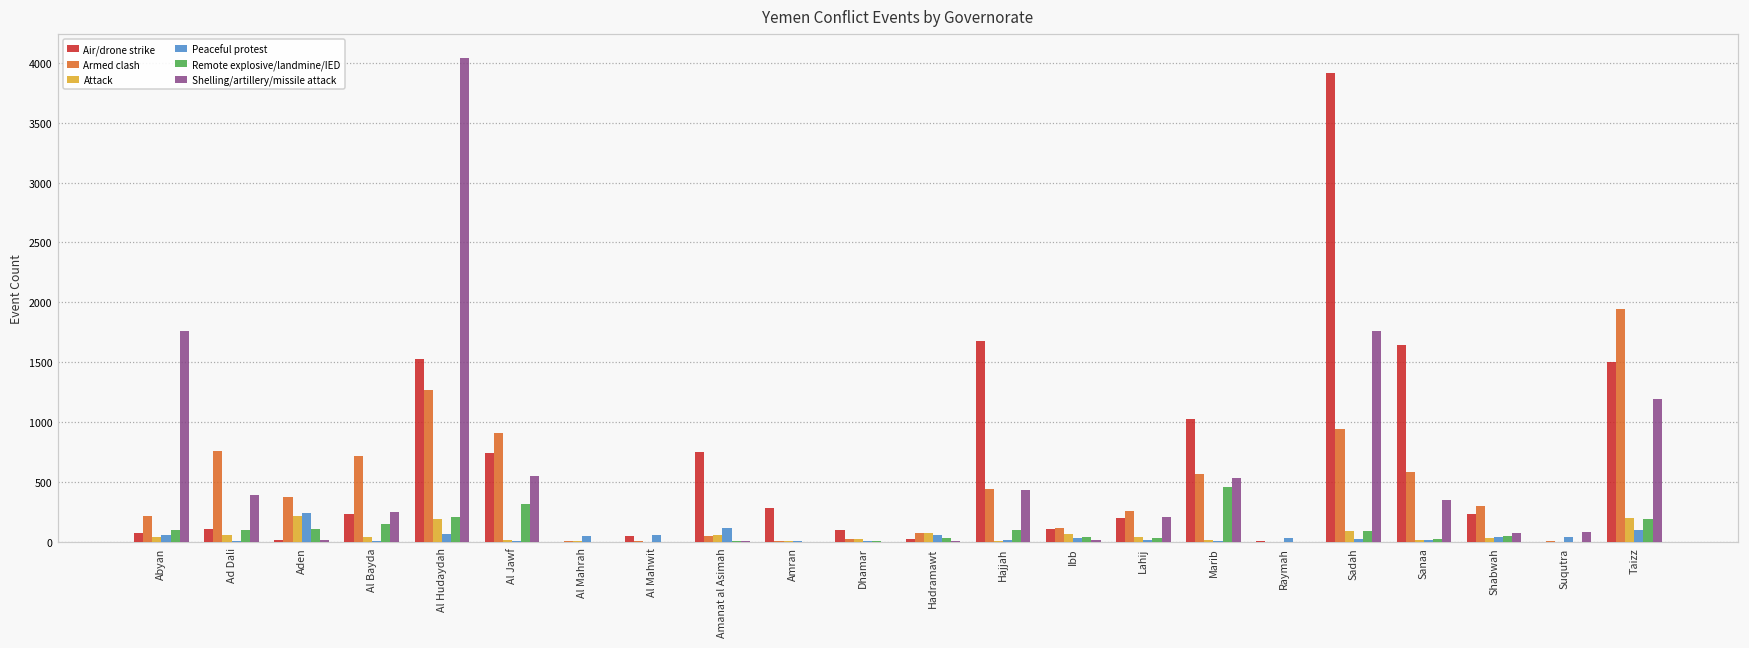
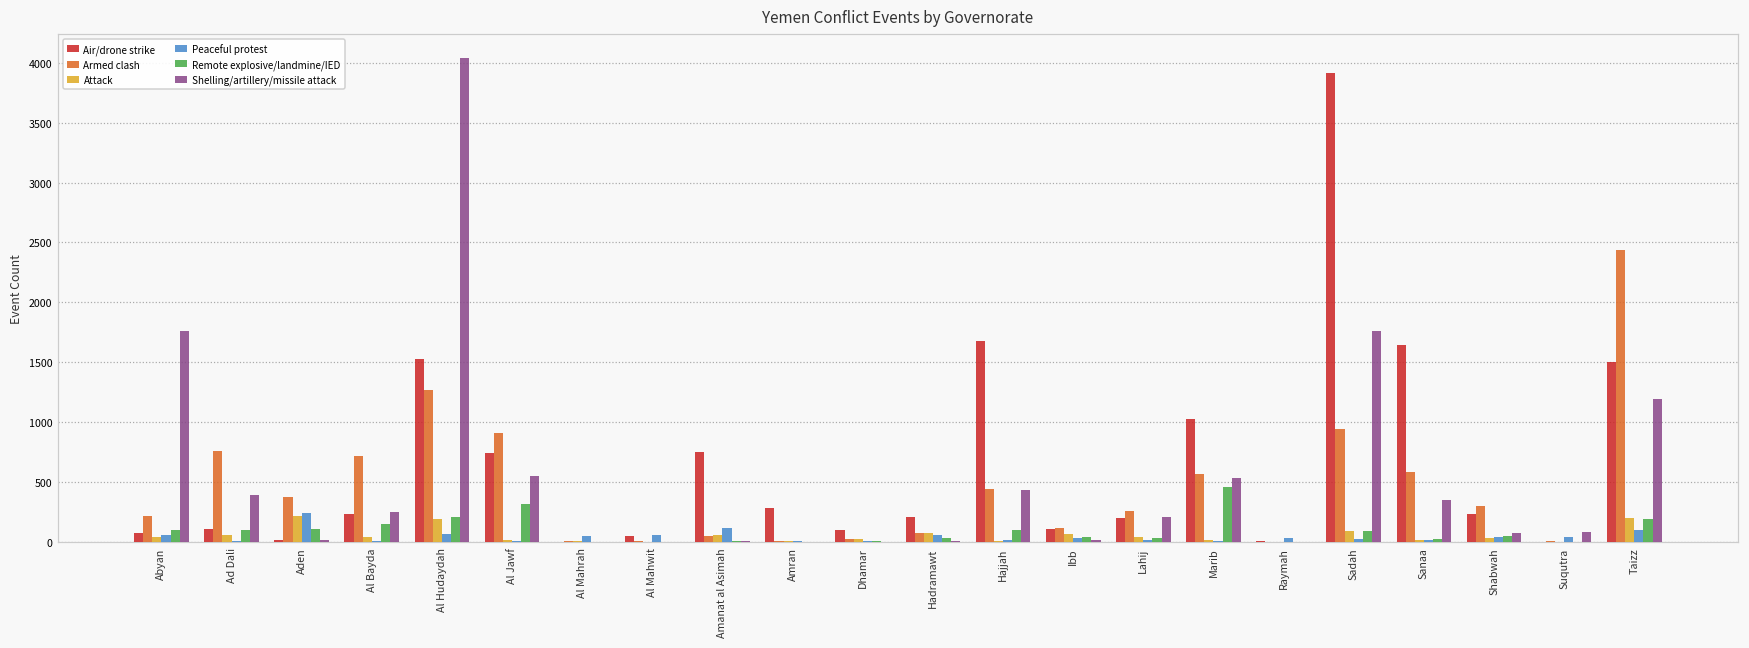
Air/drone strike, Hadramawt: 20 -> 210
Armed clash, Taizz: 1940 -> 2440
